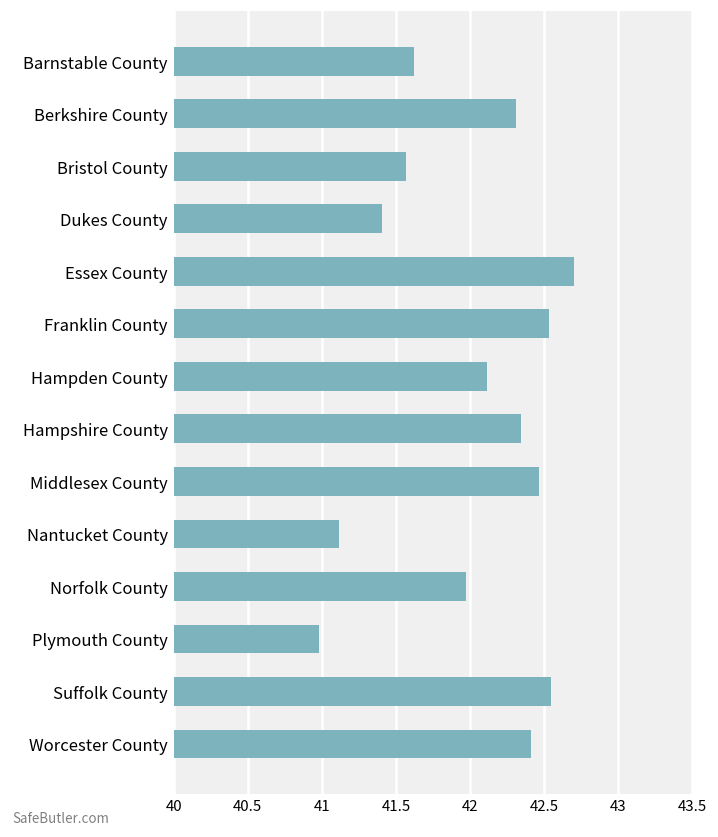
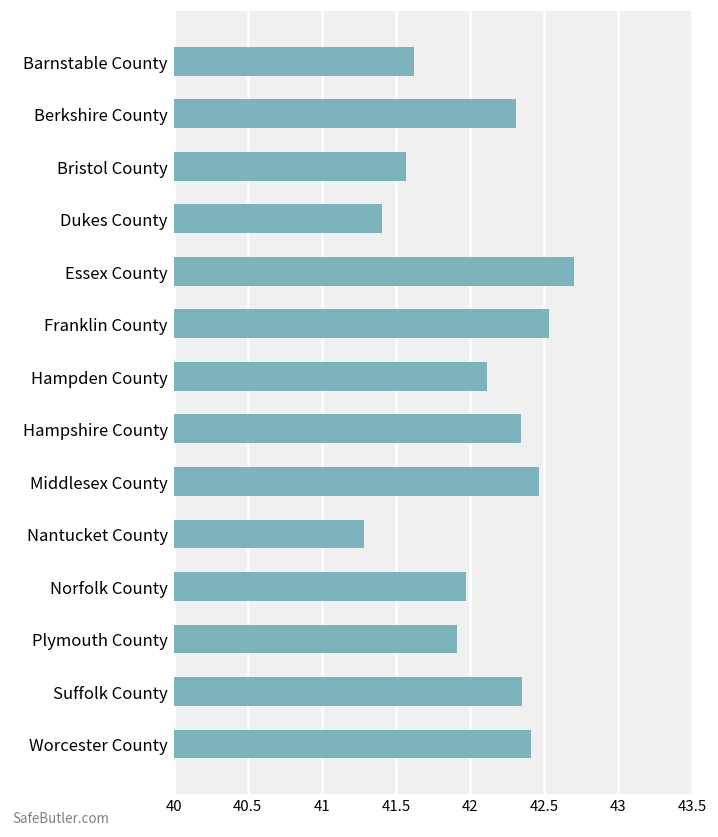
Nantucket County: 41.12 -> 41.28
Plymouth County: 40.98 -> 41.91
Suffolk County: 42.55 -> 42.35
